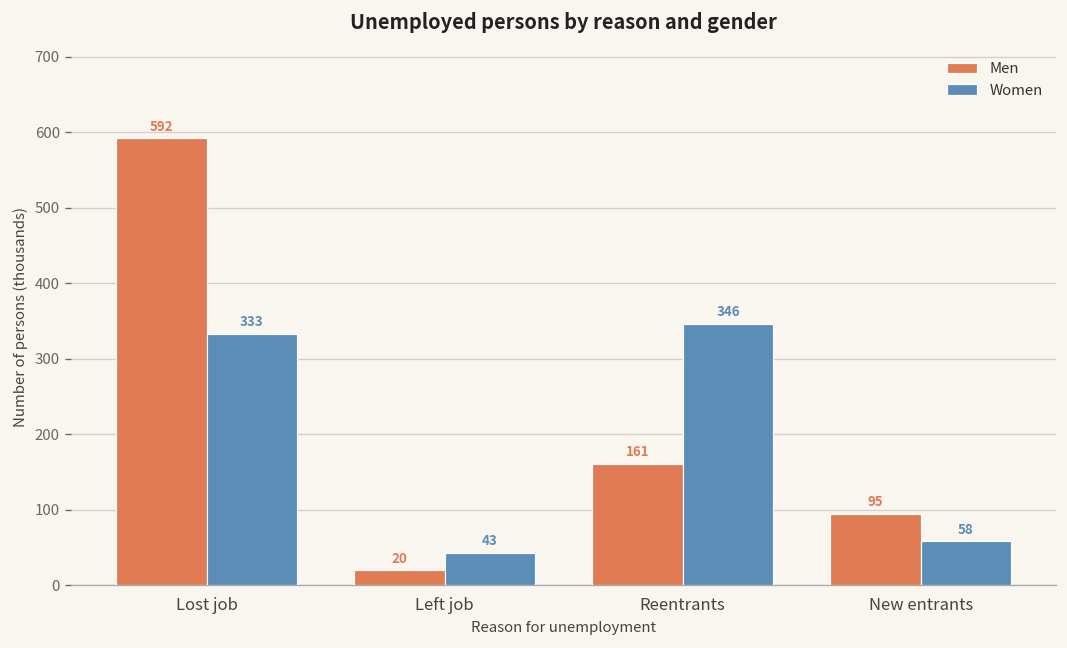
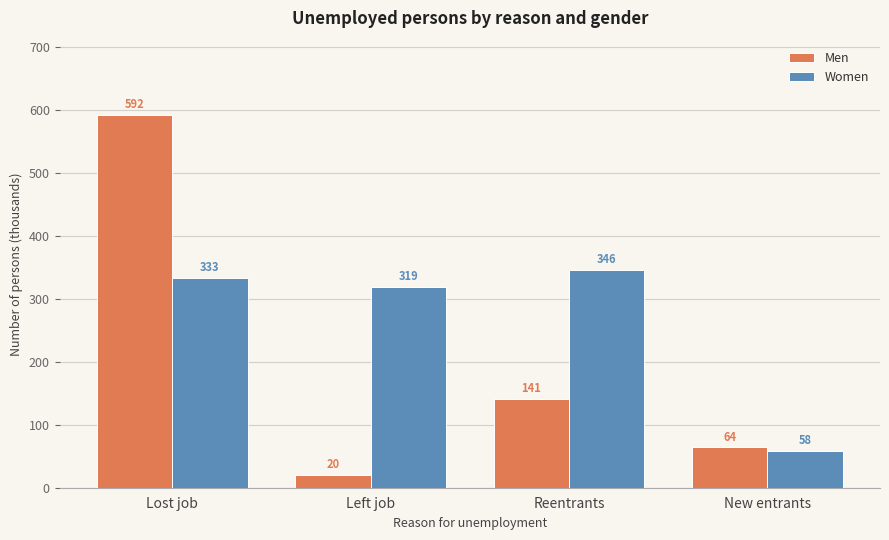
Women, Left job: 43 -> 319
Men, Reentrants: 161 -> 141
Men, New entrants: 95 -> 64
